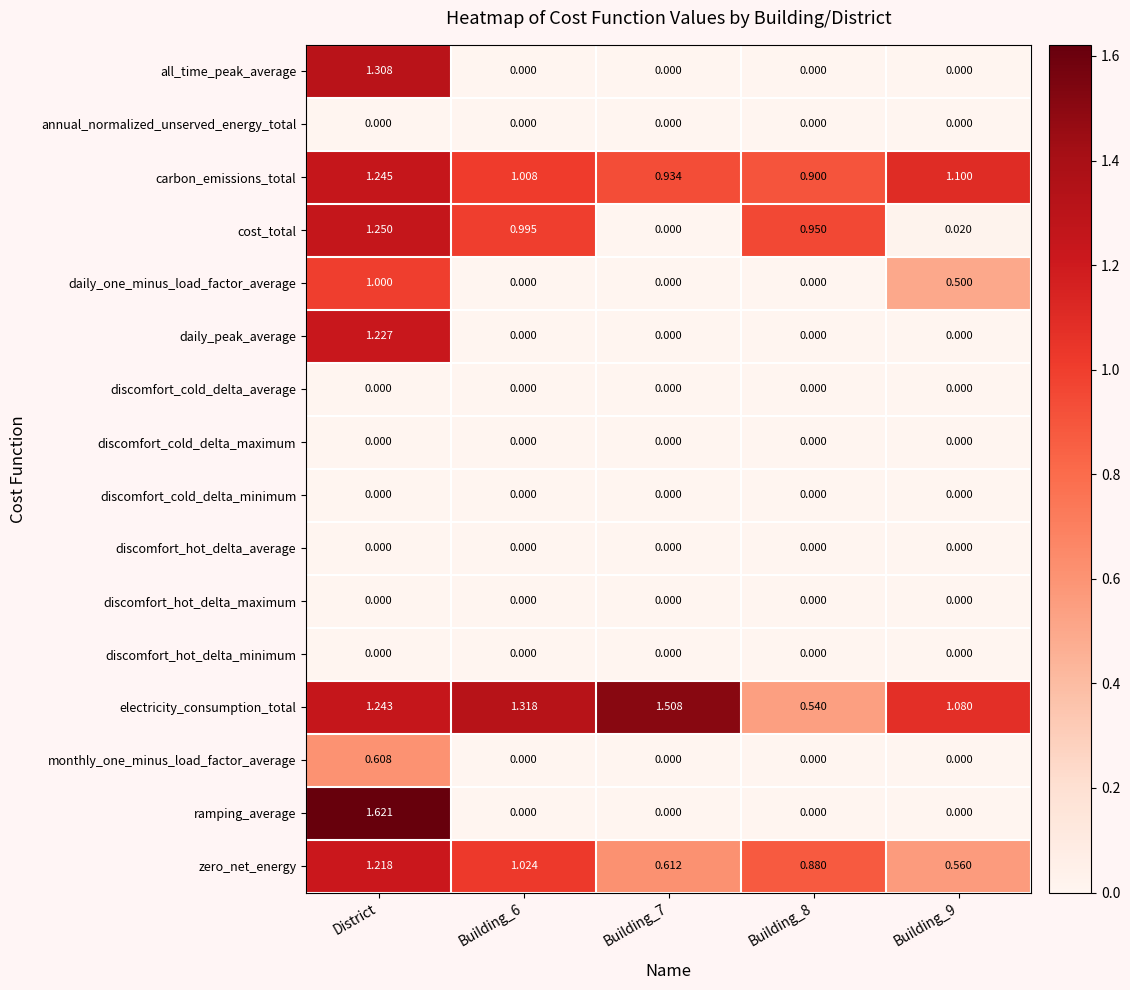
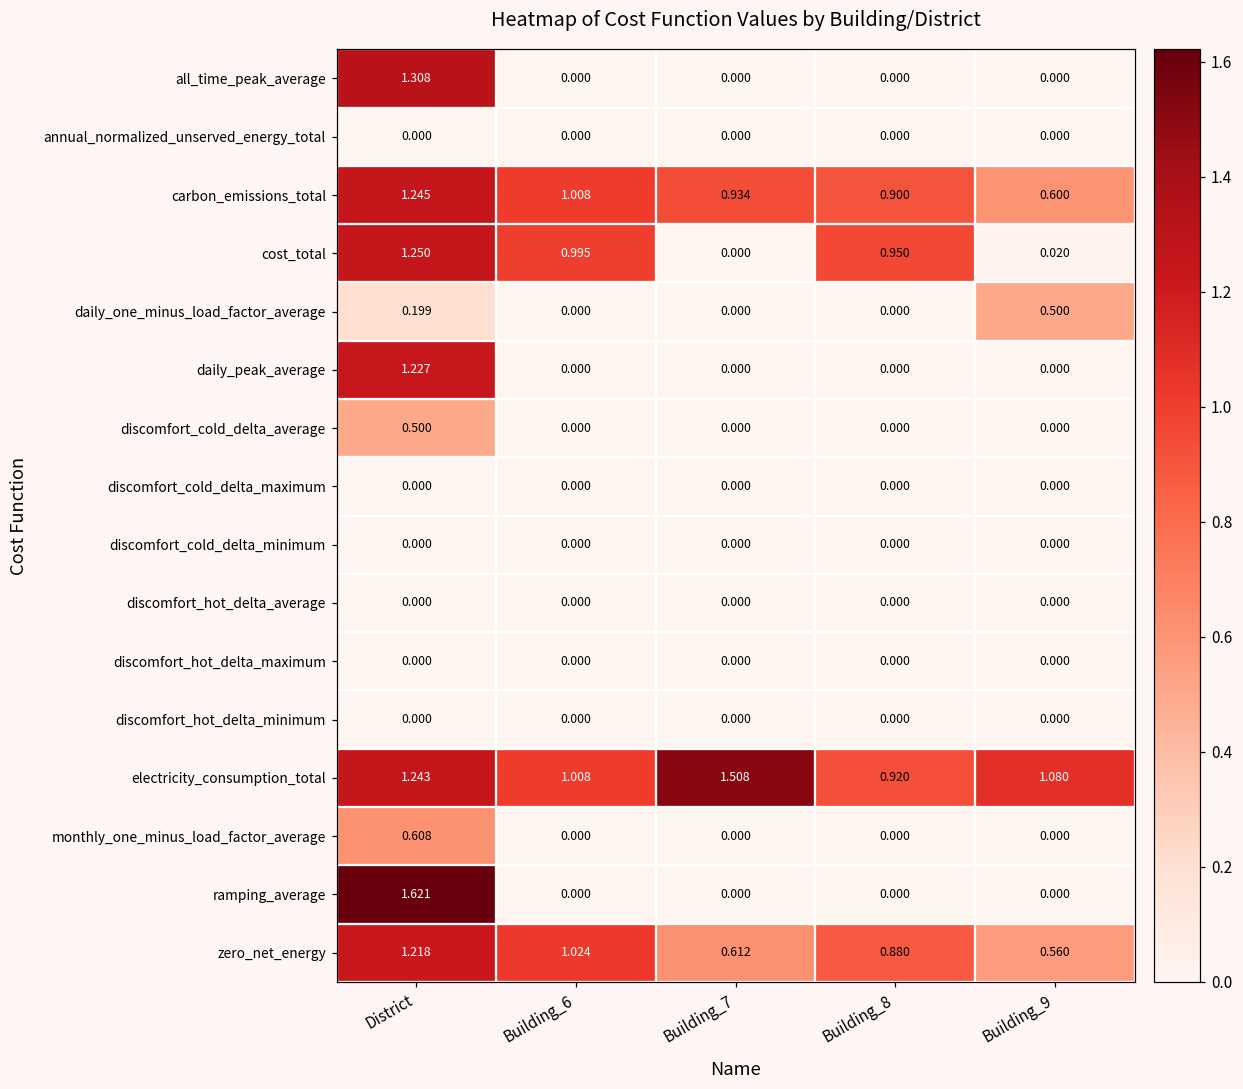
carbon_emissions_total, Building_9: 1.100 -> 0.600
daily_one_minus_load_factor_average, District: 1.000 -> 0.199
discomfort_cold_delta_average, District: 0.000 -> 0.500
electricity_consumption_total, Building_6: 1.318 -> 1.008
electricity_consumption_total, Building_8: 0.540 -> 0.920
